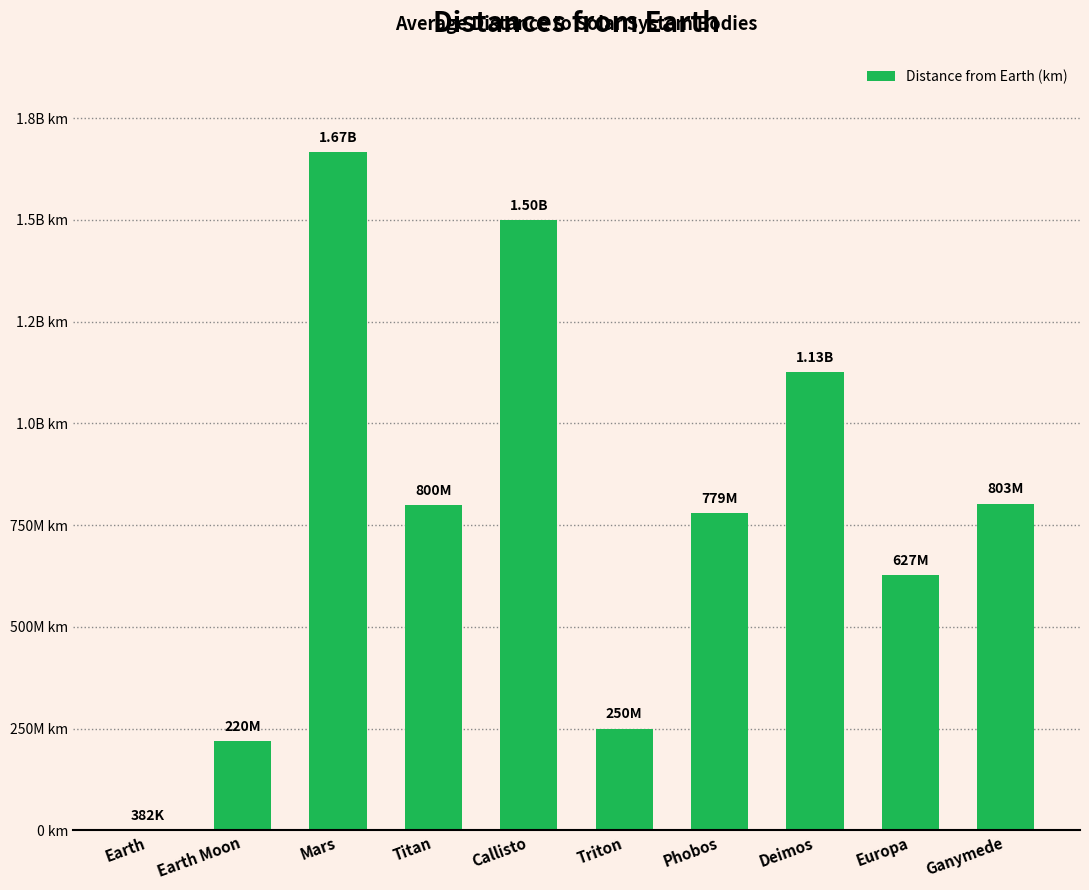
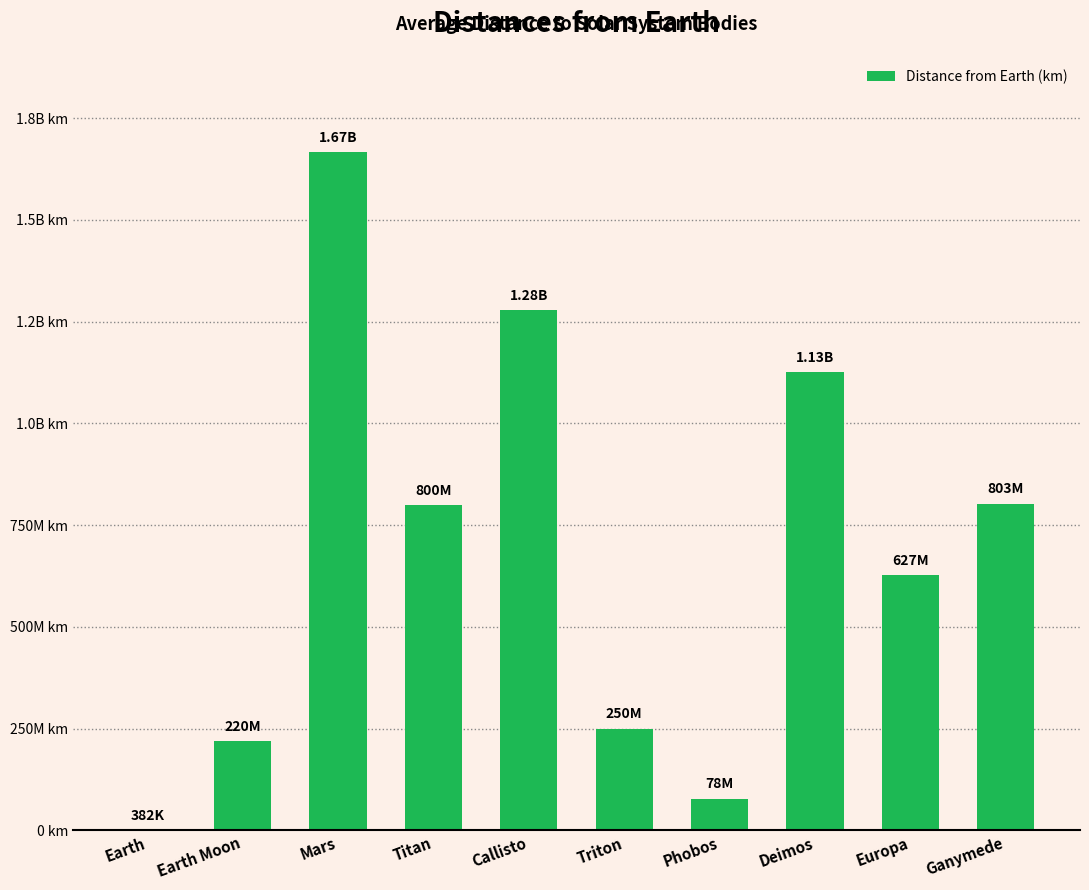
Callisto: 1.50B -> 1.28B
Phobos: 779M -> 78M
